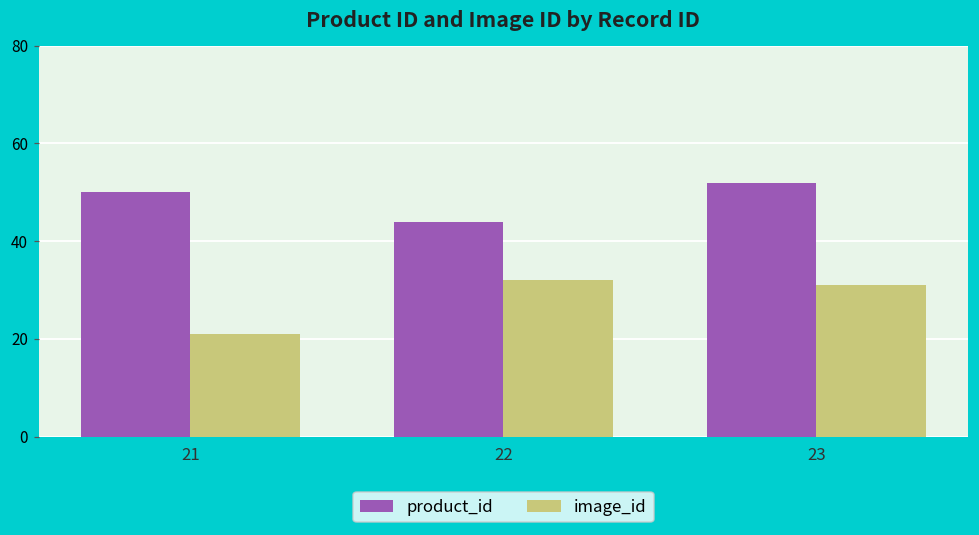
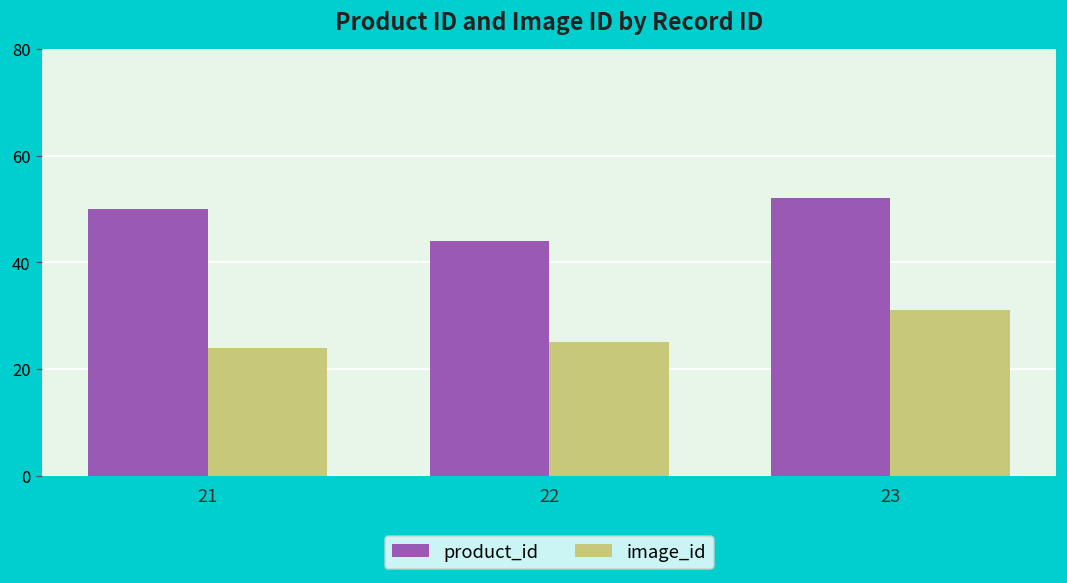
image_id, 21: 21 -> 24
image_id, 22: 32 -> 25
